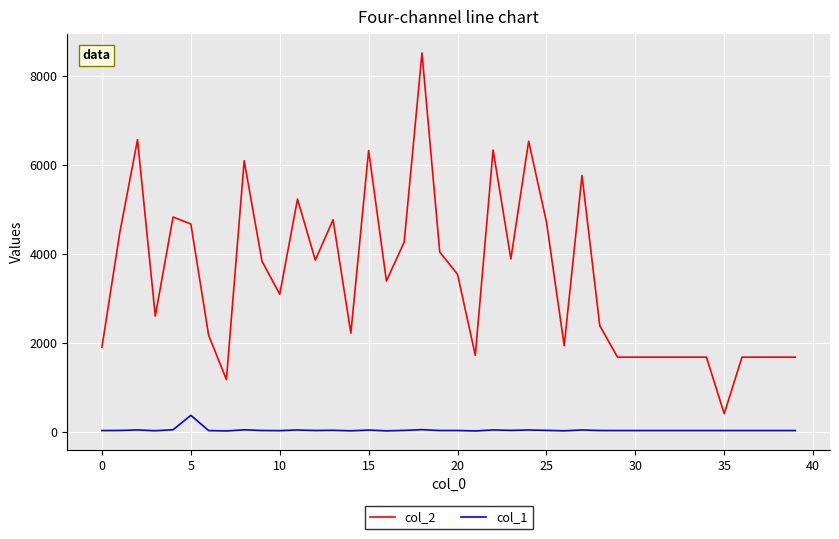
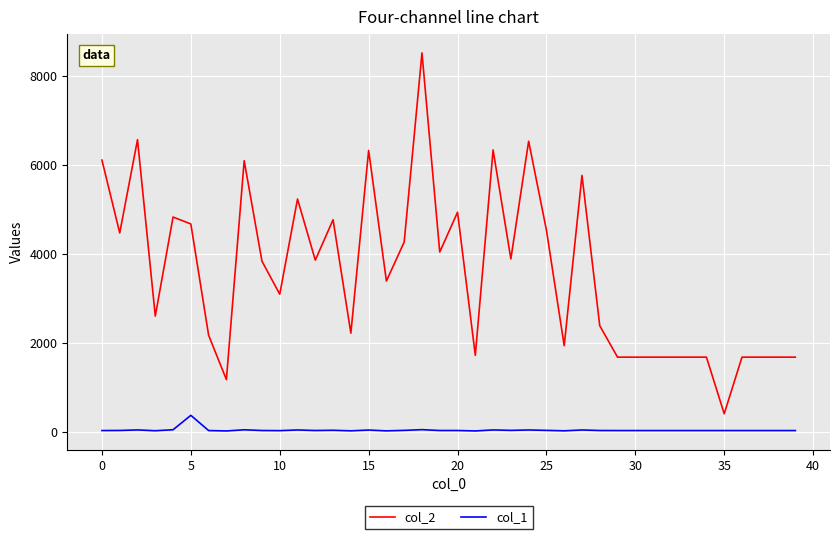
col_2, 0: 1900 -> 6100
col_2, 20: 3500 -> 4900
col_2, 25: 4700 -> 4500
